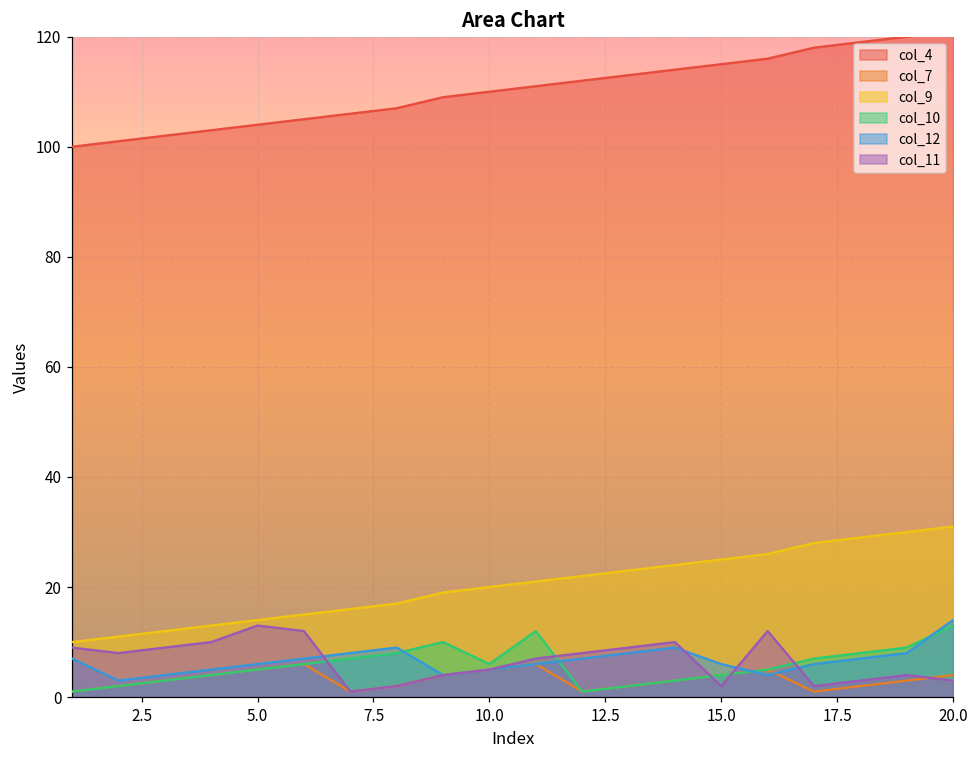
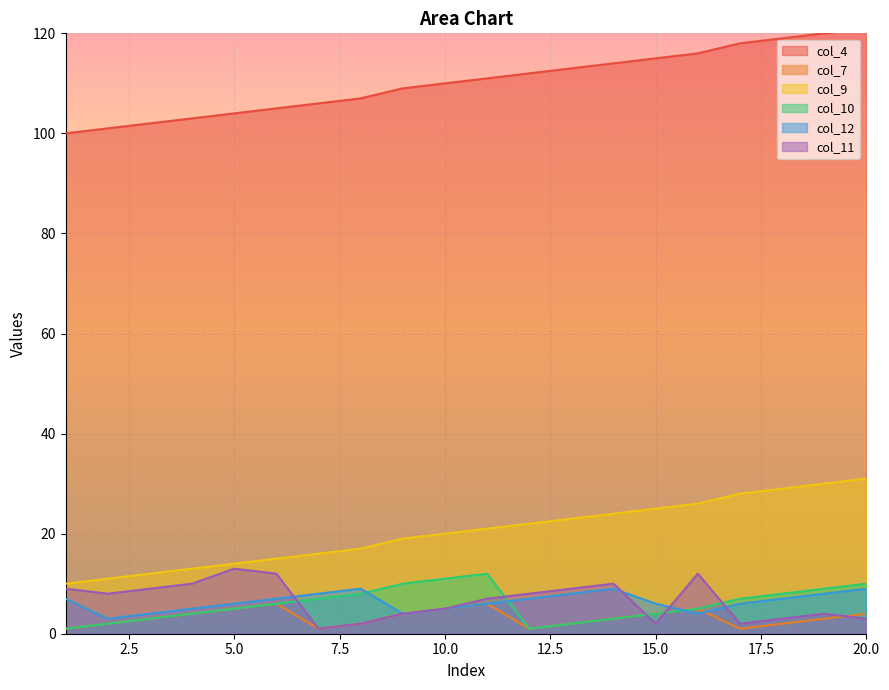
col_10, 10.0: 6 -> 11
col_10, 20.0: 13 -> 10
col_12, 20.0: 14 -> 9
